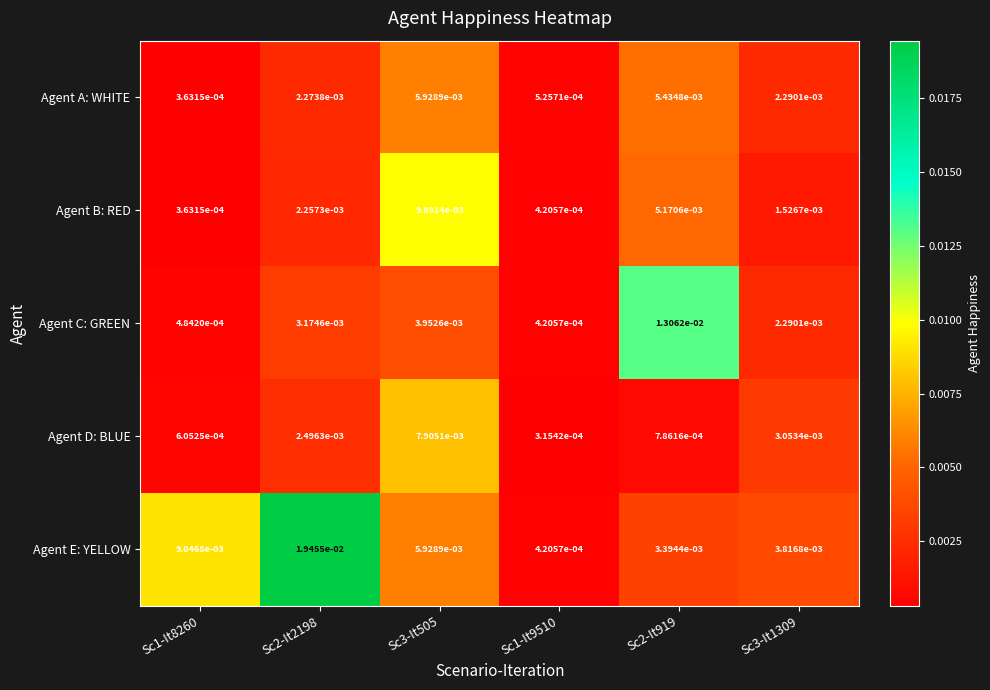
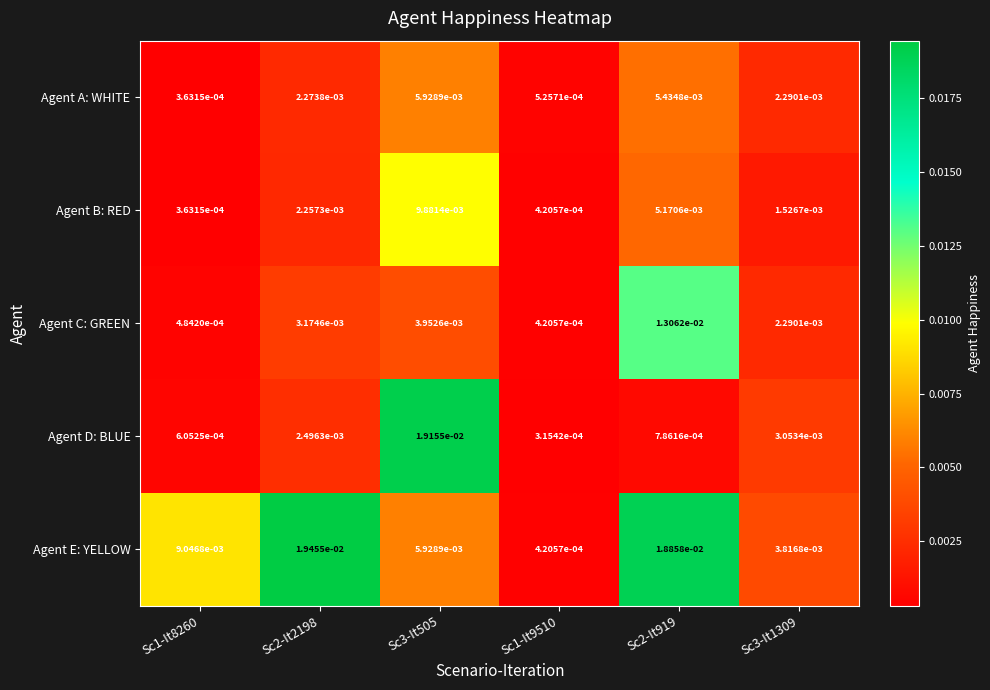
Agent D: BLUE, Sc3-It505: 7.9051e-03 -> 1.9155e-02
Agent E: YELLOW, Sc2-It919: 3.3944e-03 -> 1.8858e-02
